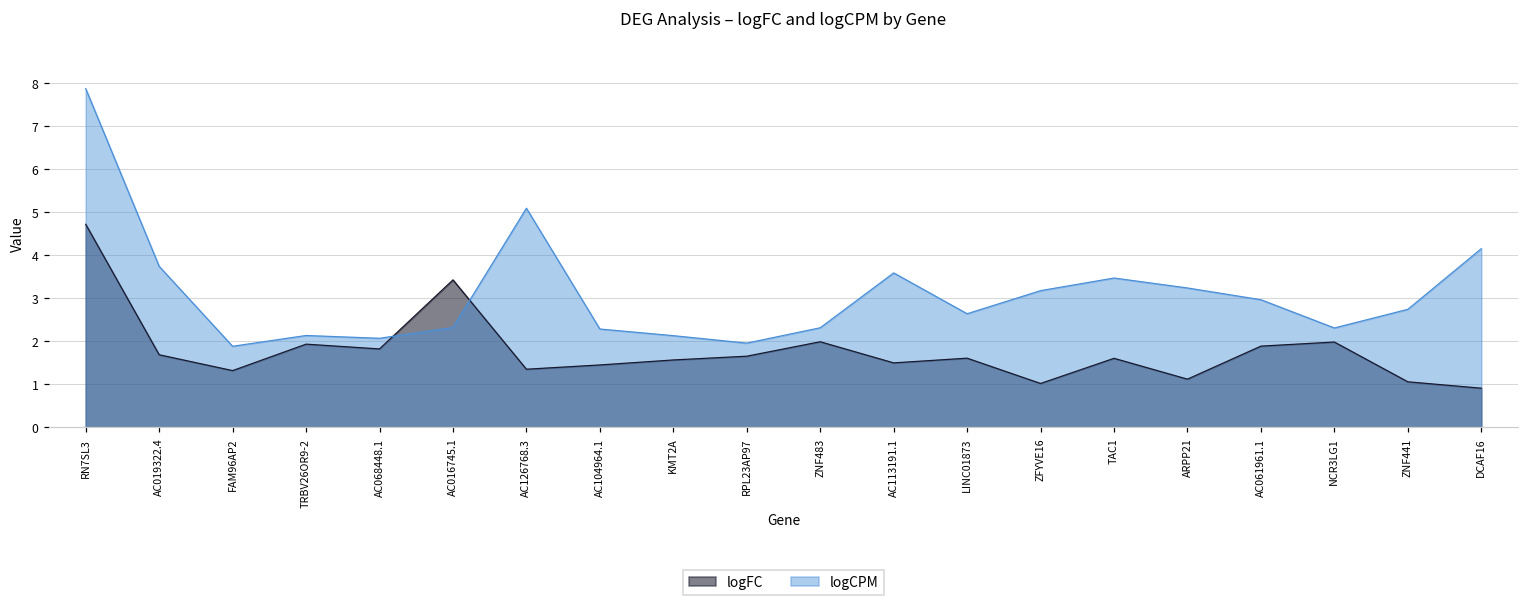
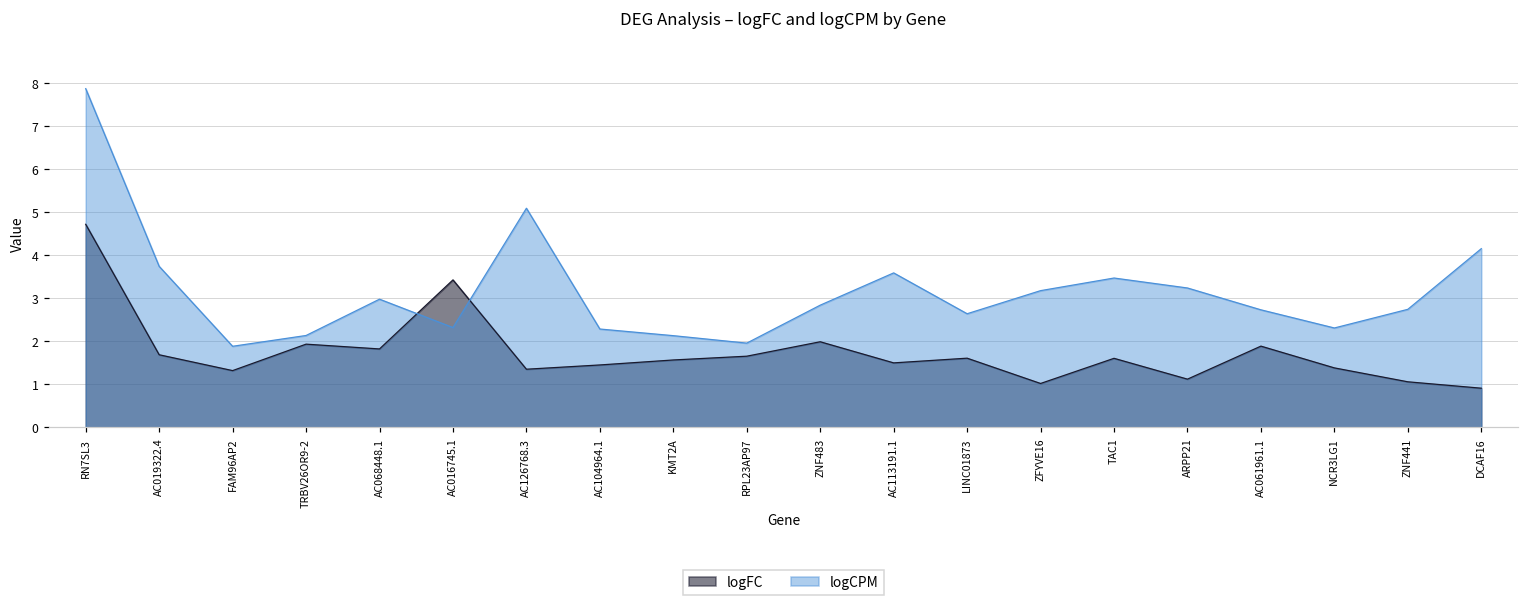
logCPM, AC068448.1: 2.1 -> 3.0
logCPM, ZNF483: 2.3 -> 2.8
logCPM, AC061961.1: 3.0 -> 2.7
logFC, NCR3LG1: 2.0 -> 1.4
